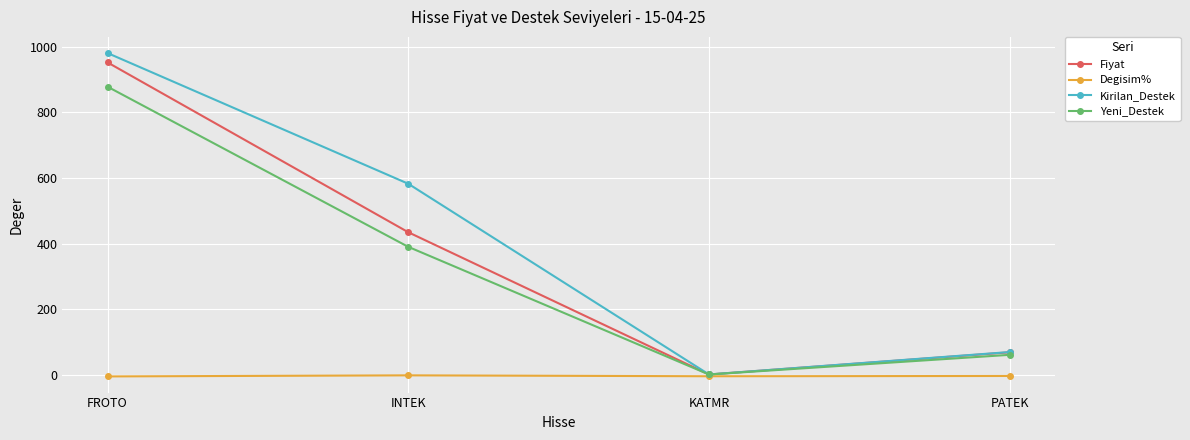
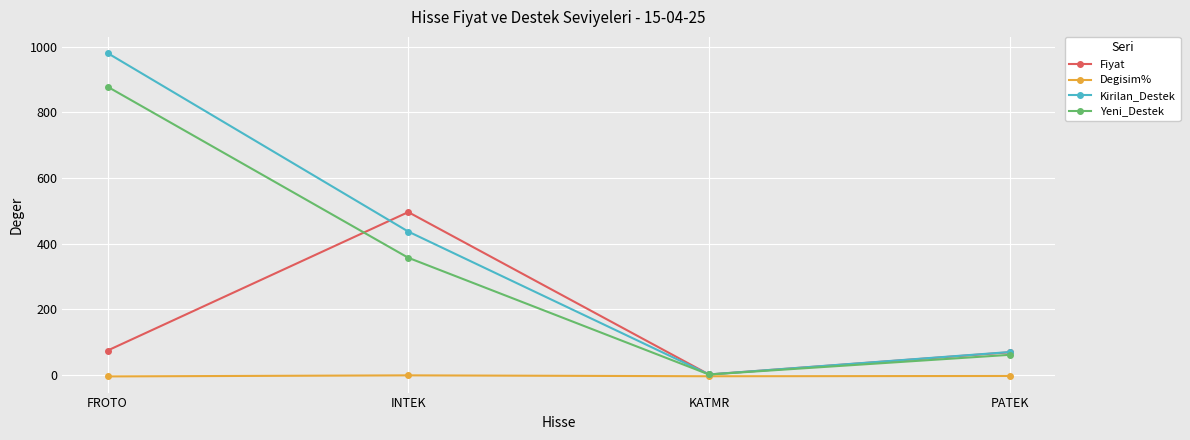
Fiyat, FROTO: 950 -> 70
Fiyat, INTEK: 430 -> 500
Kirilan_Destek, INTEK: 580 -> 440
Yeni_Destek, INTEK: 390 -> 360
